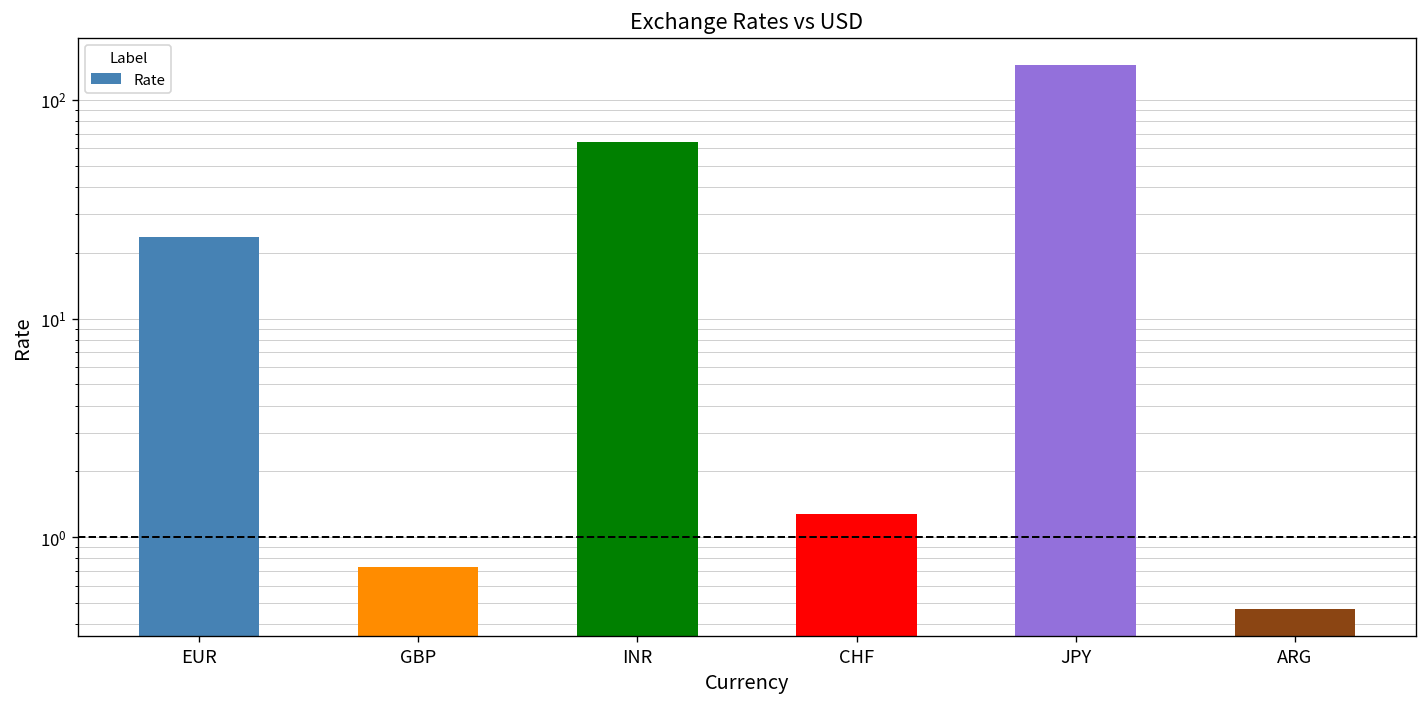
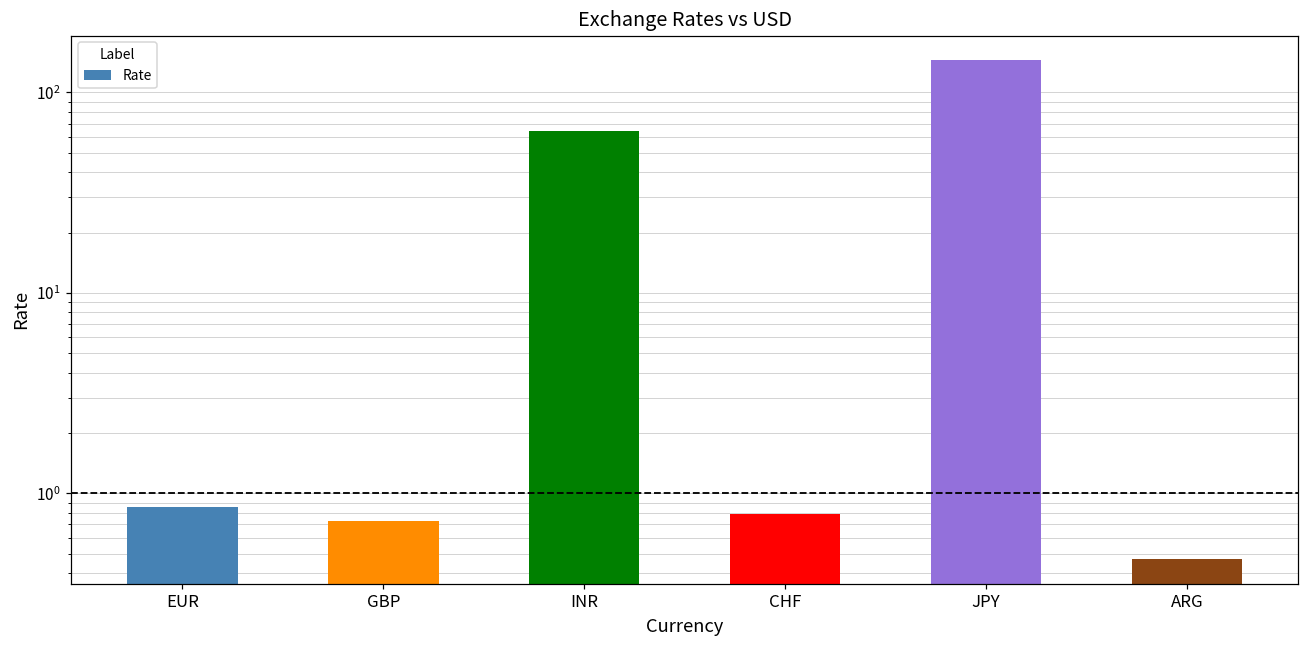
EUR: 24 -> 0.9
CHF: 1.3 -> 0.79
